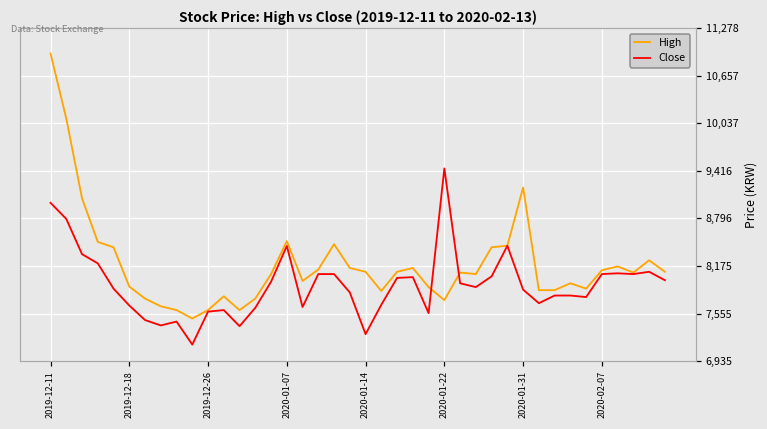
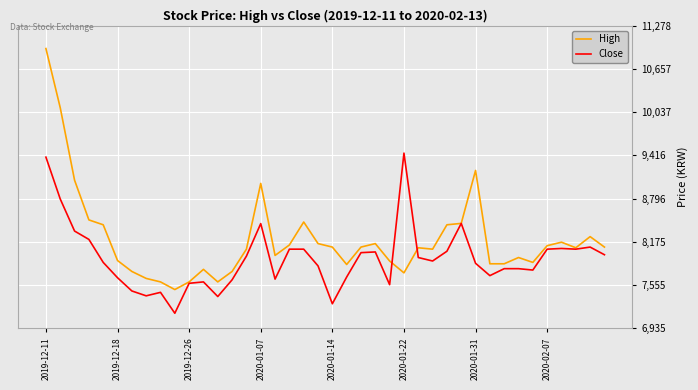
Close, 2019-12-11: 9,000 -> 9,400
High, 2020-01-07: 8,500 -> 9,000
